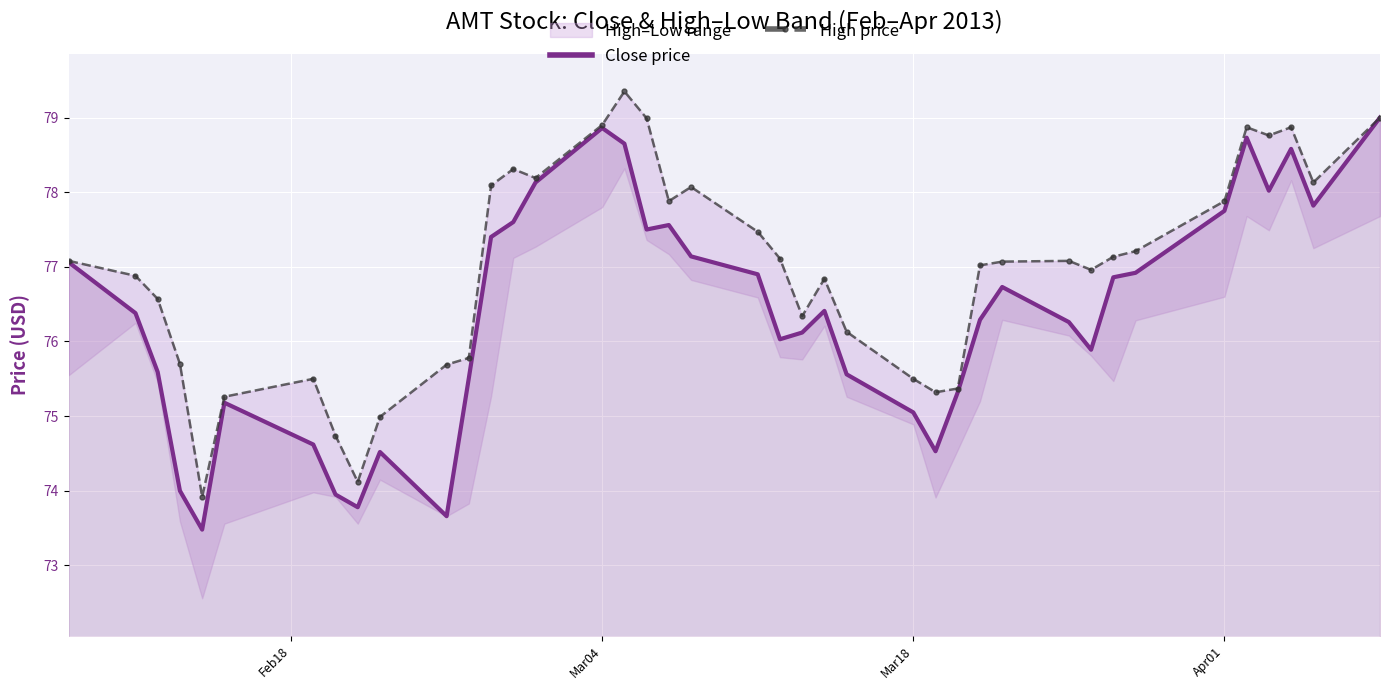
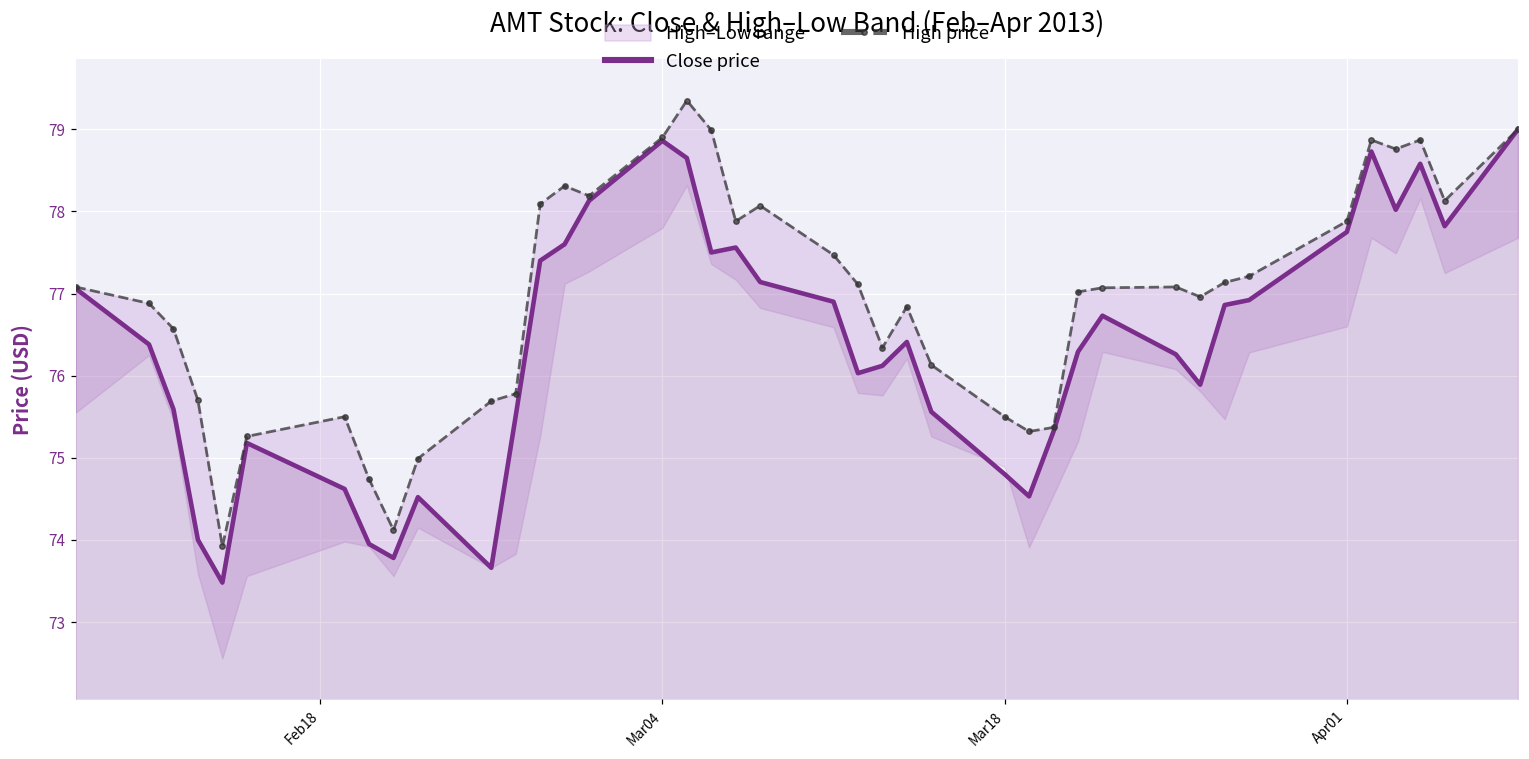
Close price, Mar18: 75.1 -> 74.8
